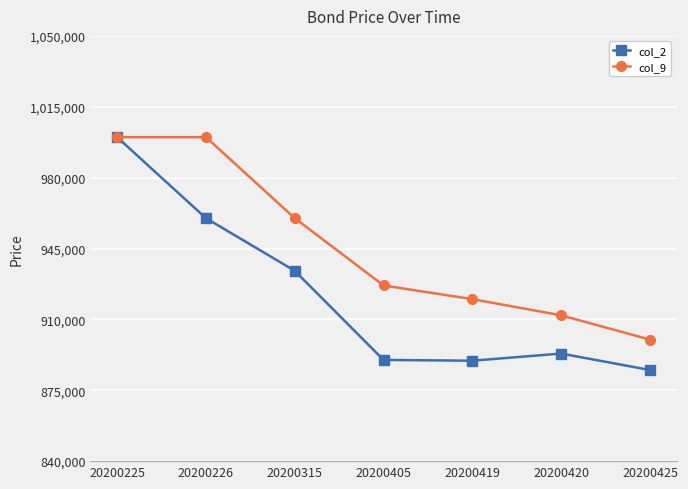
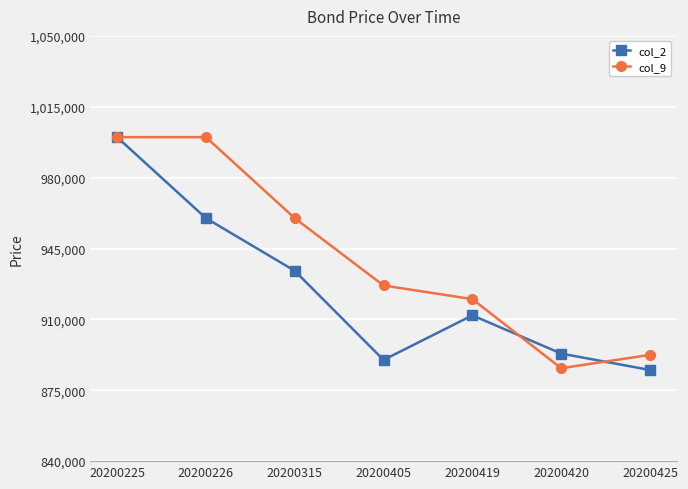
col_2, 20200419: 890,000 -> 912,000
col_9, 20200420: 912,000 -> 886,000
col_9, 20200425: 900,000 -> 892,000
